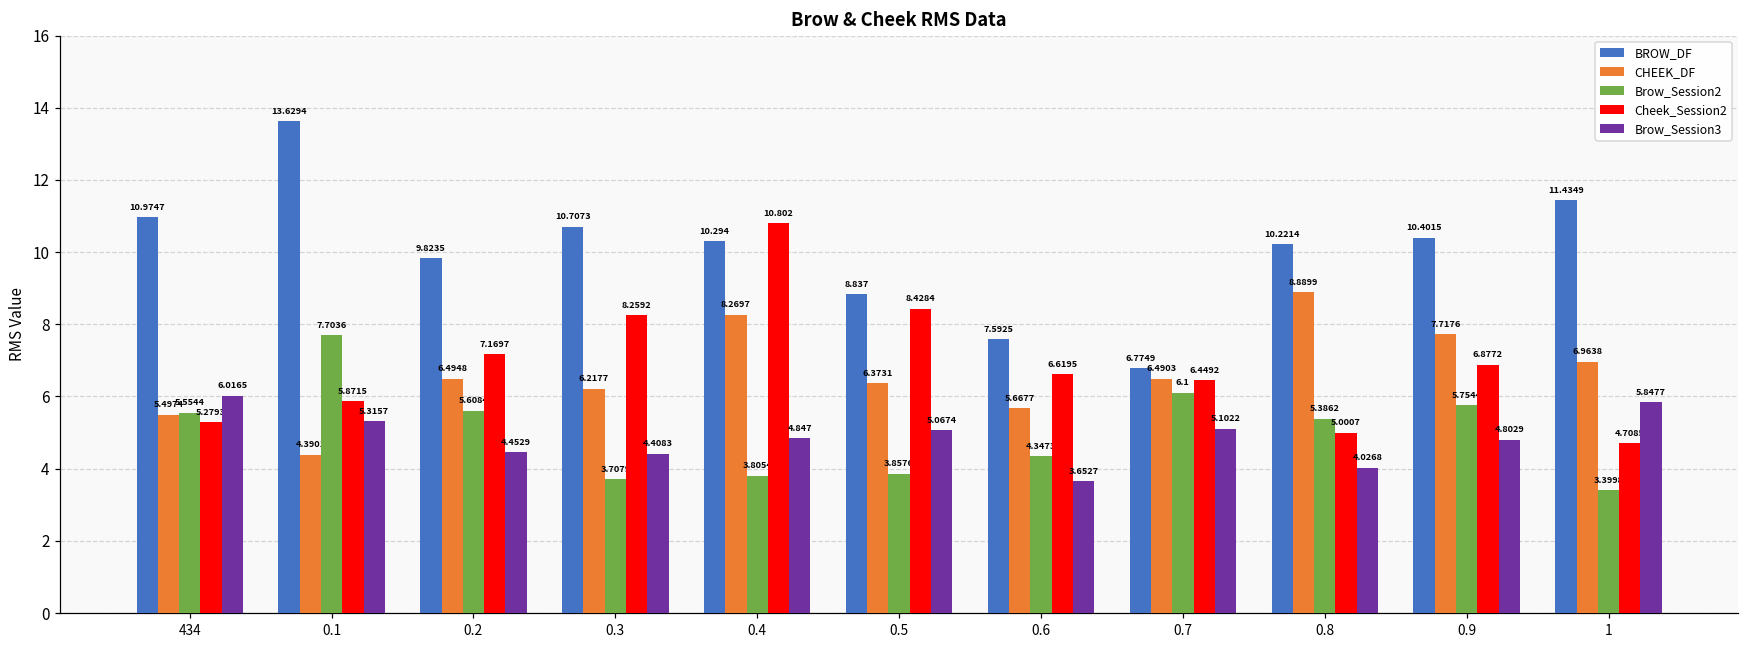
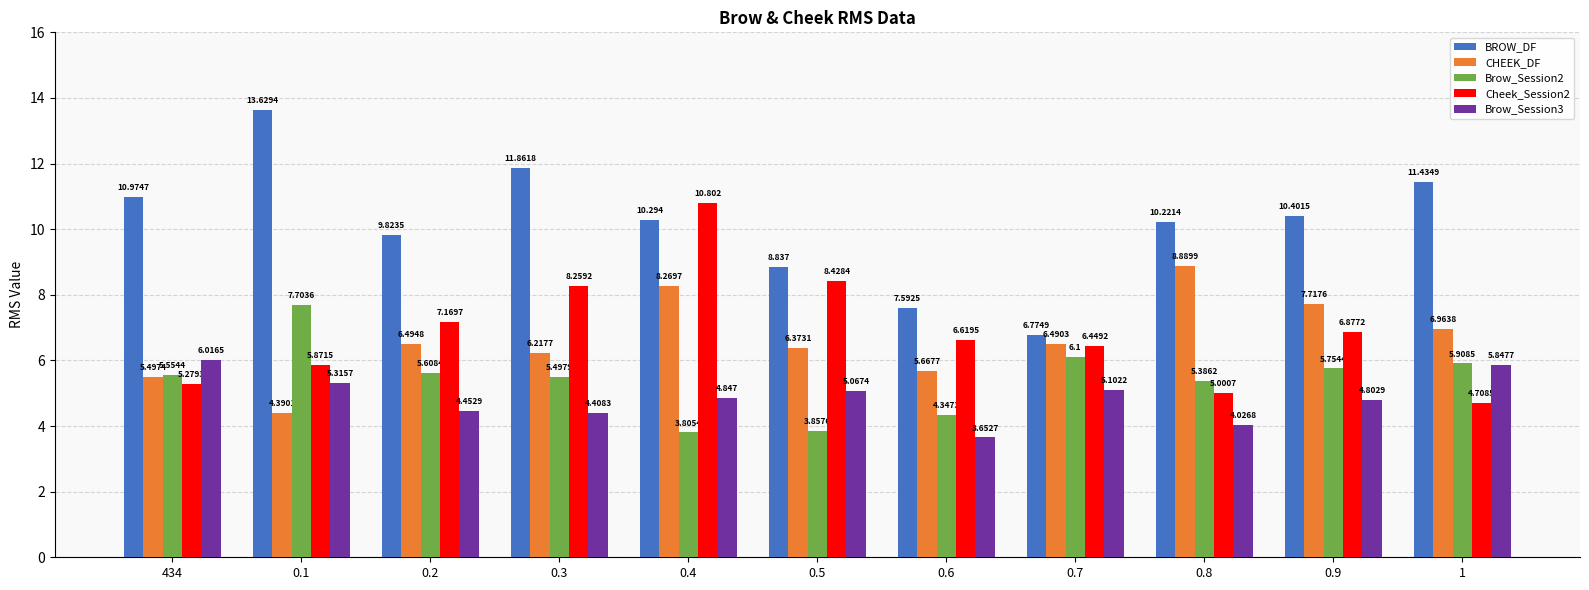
BROW_DF, 0.3: 10.7073 -> 11.8618
Brow_Session2, 0.3: 3.7079 -> 5.4979
Brow_Session2, 1: 3.3998 -> 5.9085
